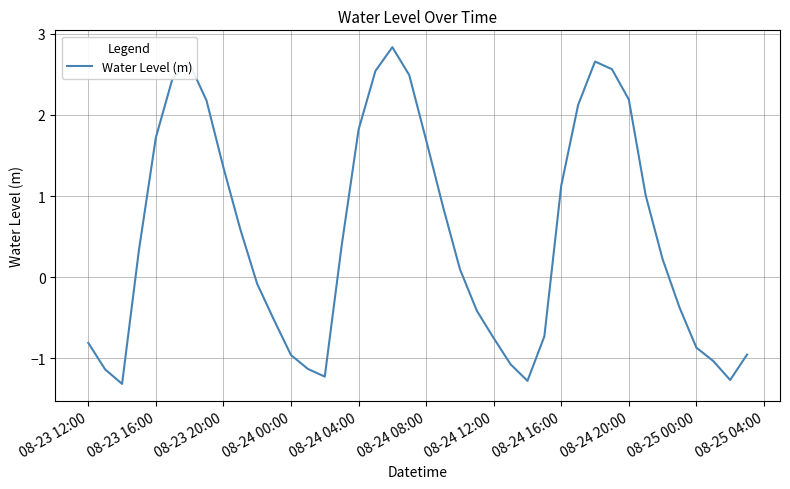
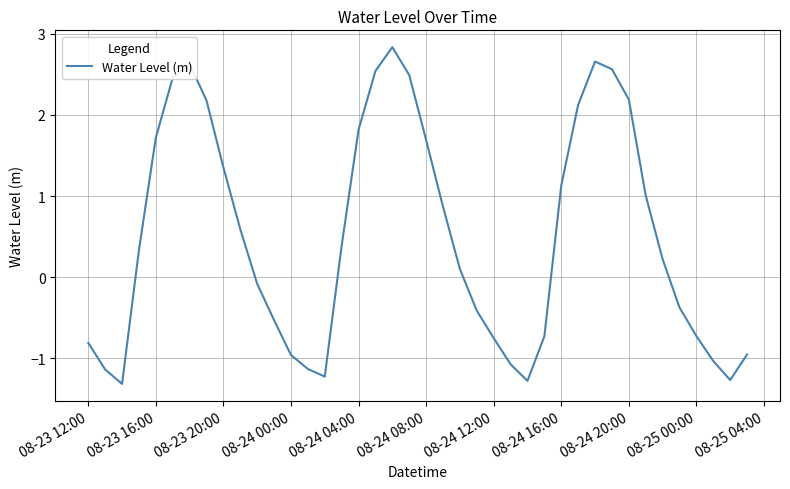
08-25 00:00: -0.9 -> -0.7
